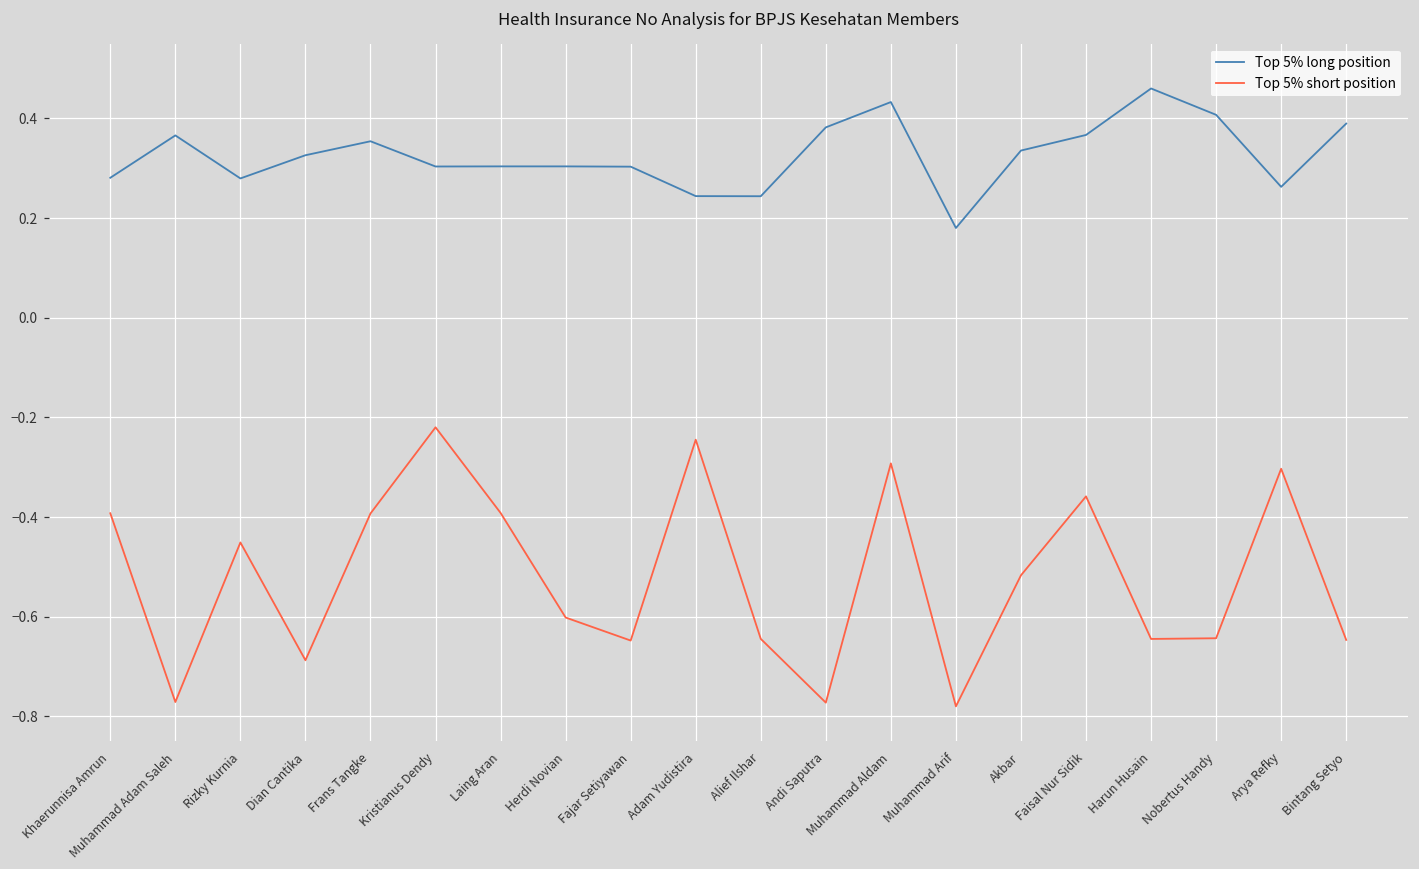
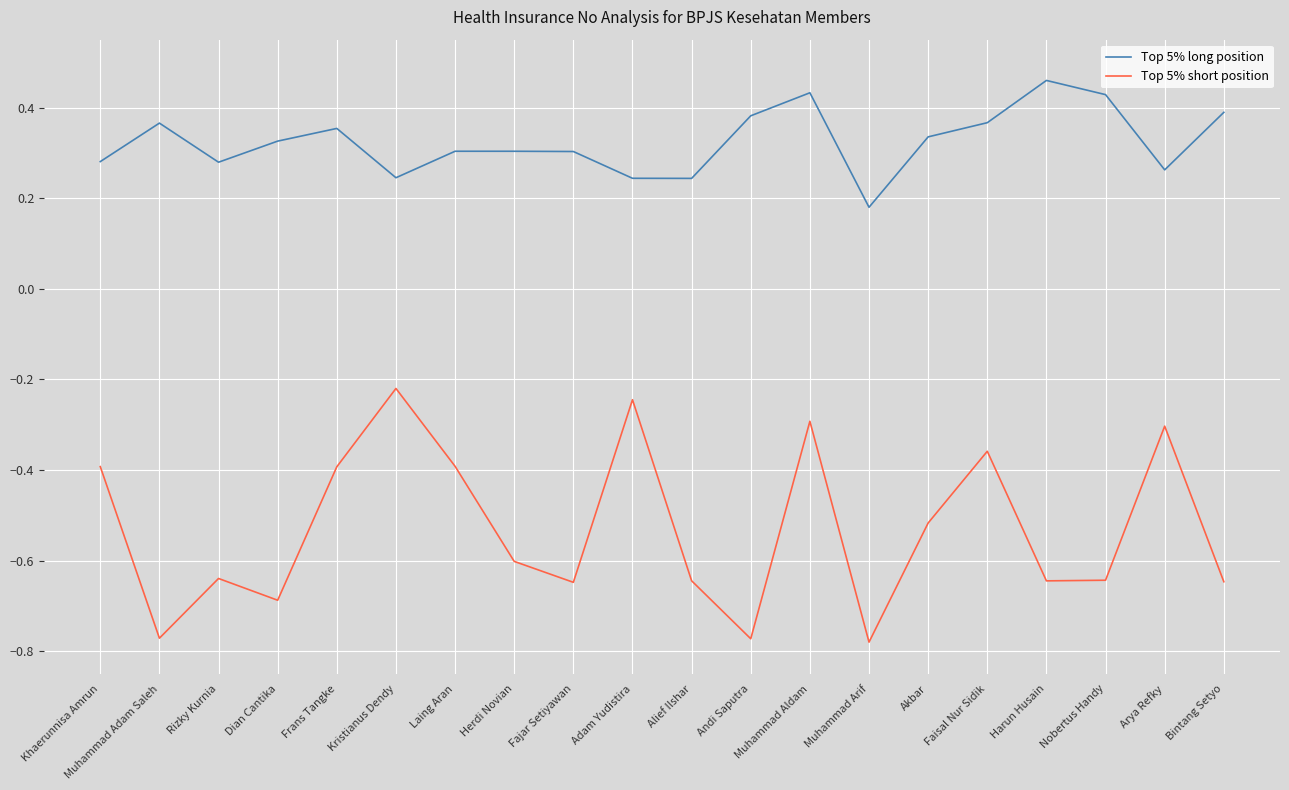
Top 5% short position, Rizky Kurnia: -0.45 -> -0.64
Top 5% long position, Kristianus Dendy: 0.30 -> 0.25
Top 5% long position, Nobertus Handy: 0.41 -> 0.43
